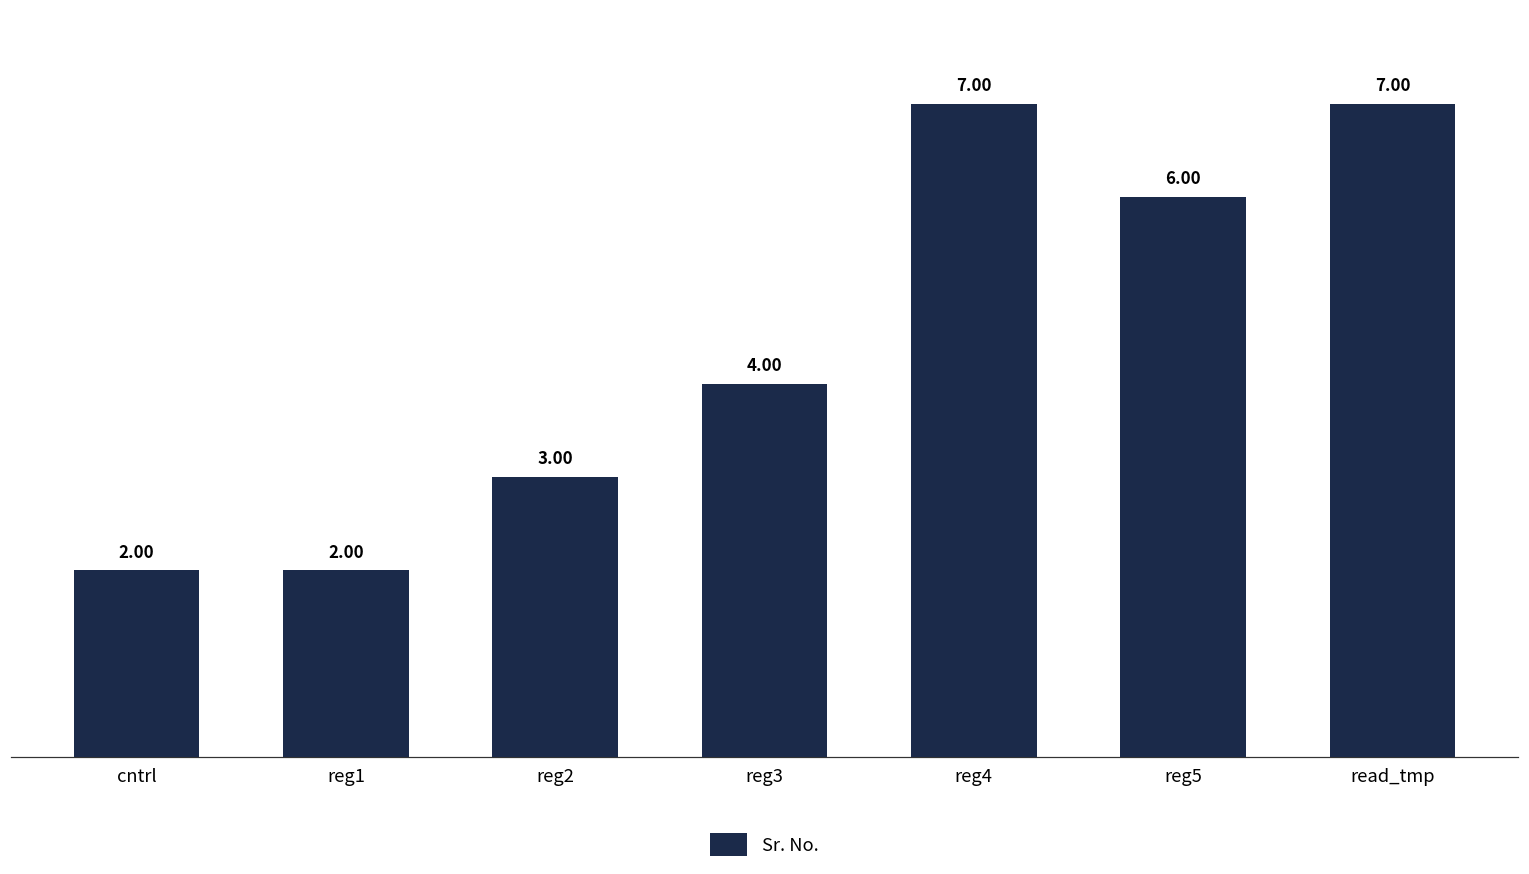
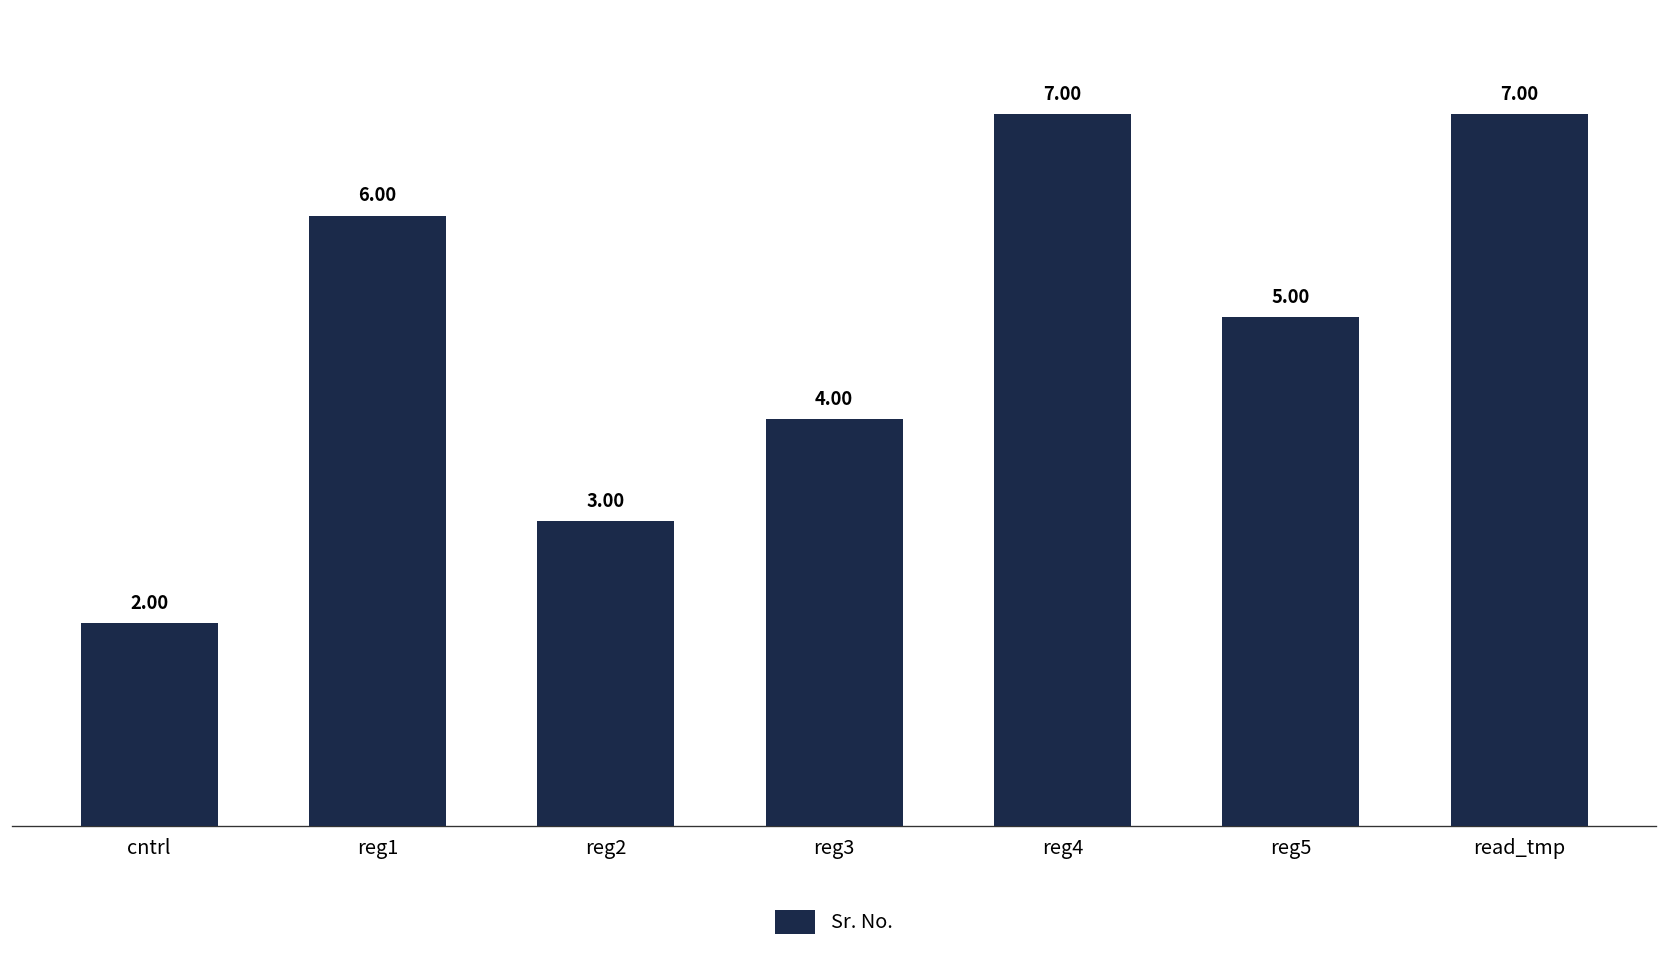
reg1: 2.00 -> 6.00
reg5: 6.00 -> 5.00
